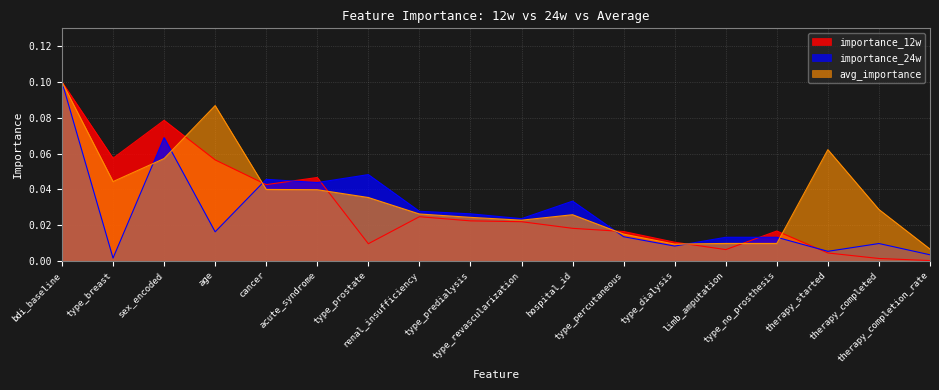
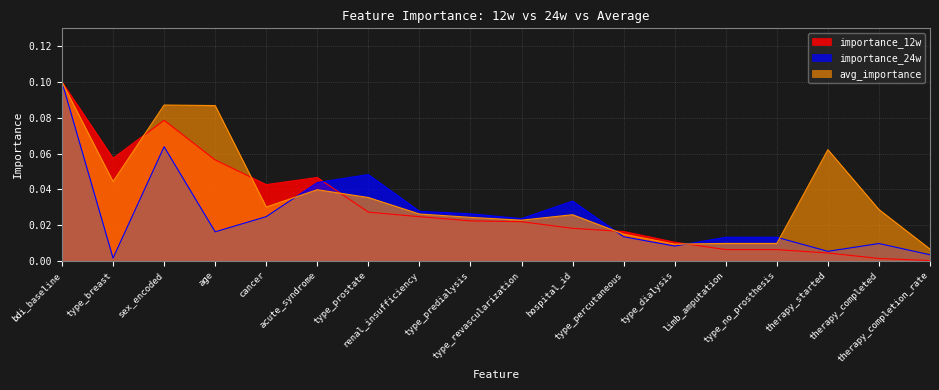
importance_24w, sex_encoded: 0.069 -> 0.064
avg_importance, sex_encoded: 0.057 -> 0.087
importance_24w, cancer: 0.046 -> 0.025
avg_importance, cancer: 0.040 -> 0.030
importance_12w, type_prostate: 0.010 -> 0.027
importance_12w, type_no_prosthesis: 0.017 -> 0.006
